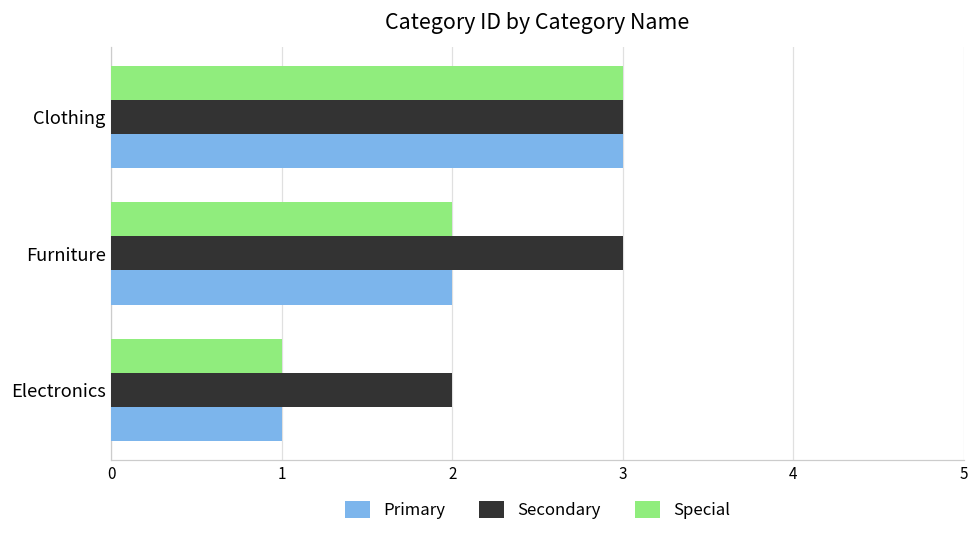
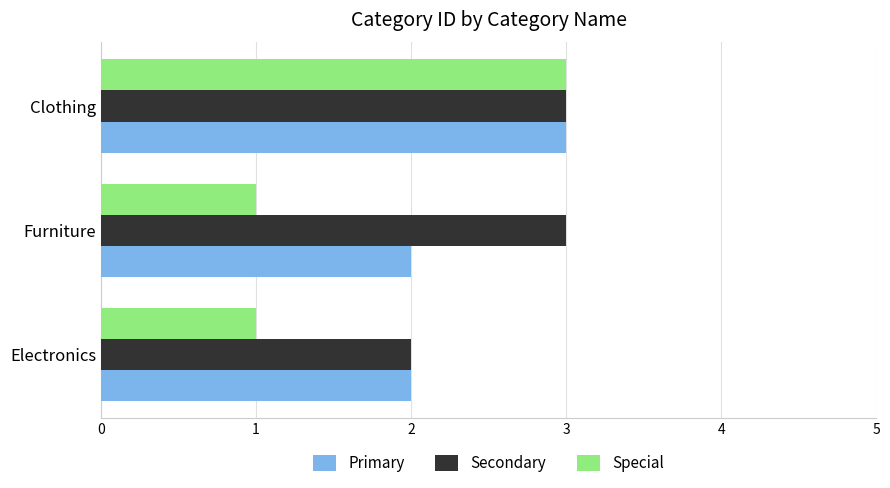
Special, Furniture: 2 -> 1
Primary, Electronics: 1 -> 2
